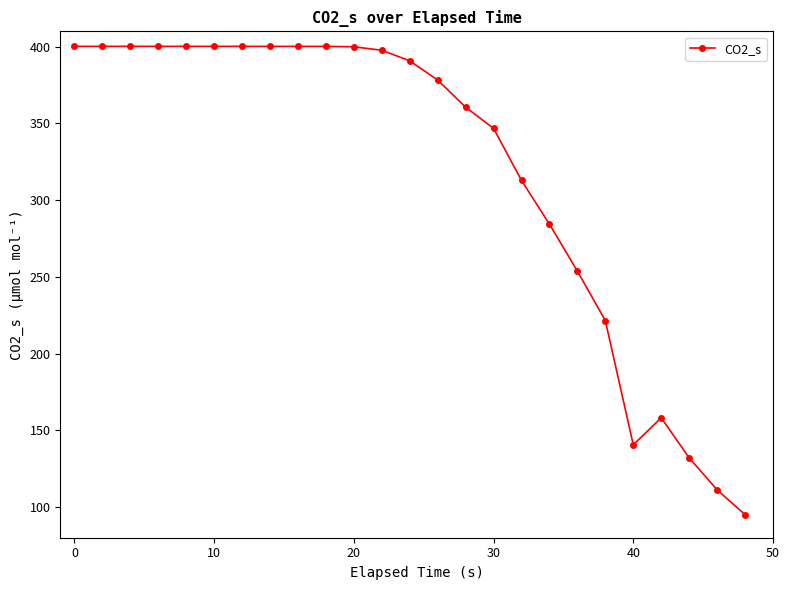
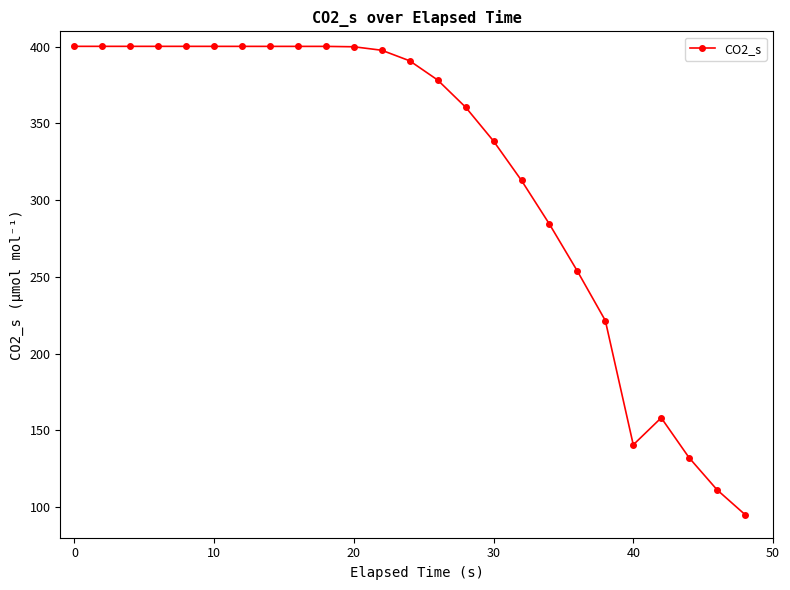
30: 347 -> 338
